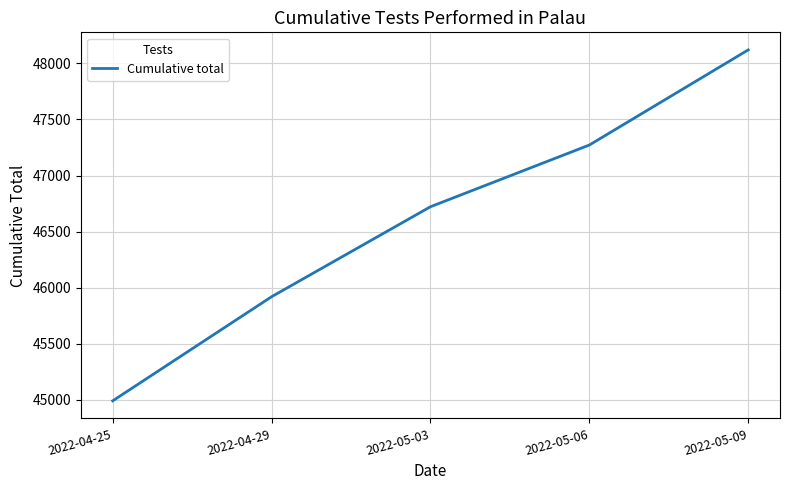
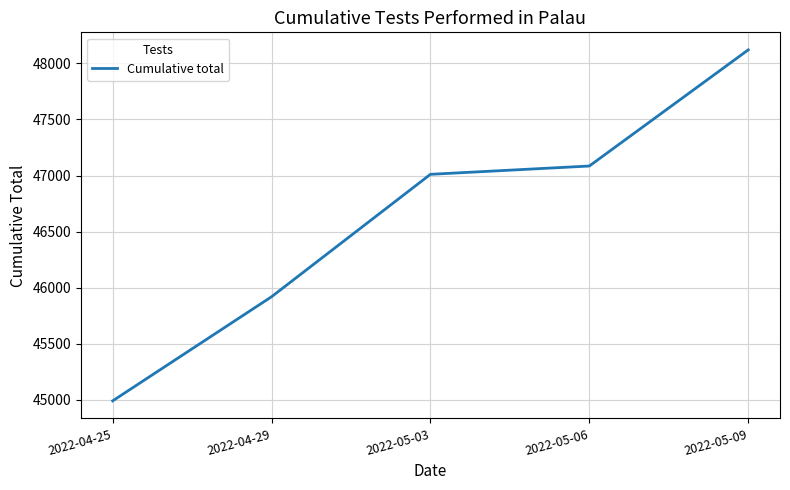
2022-05-03: 46720 -> 47010
2022-05-06: 47270 -> 47090
